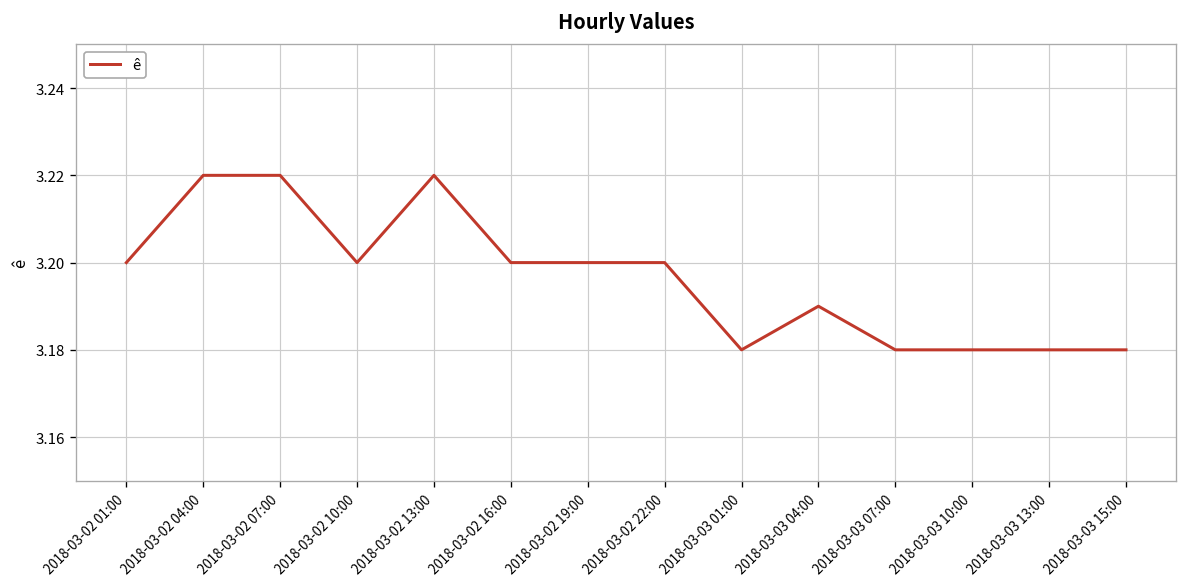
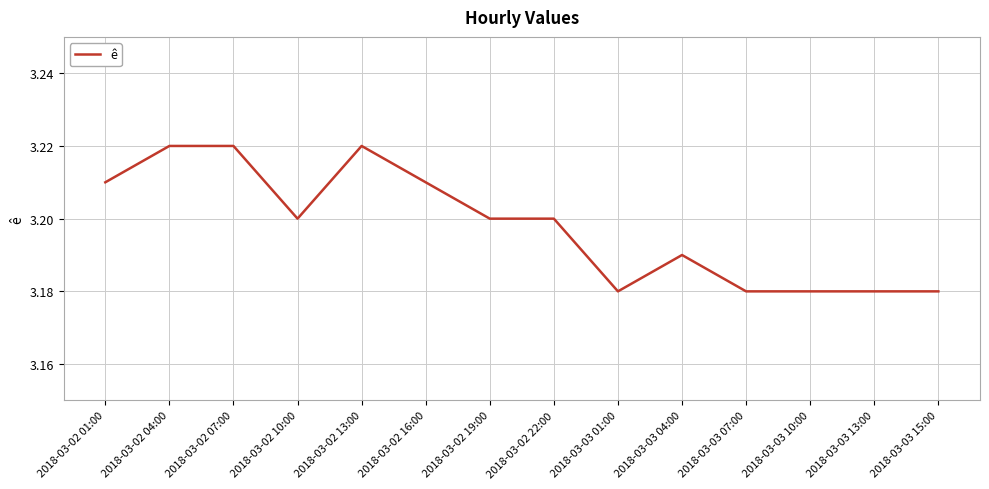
2018-03-02 01:00: 3.20 -> 3.21
2018-03-02 16:00: 3.20 -> 3.21
